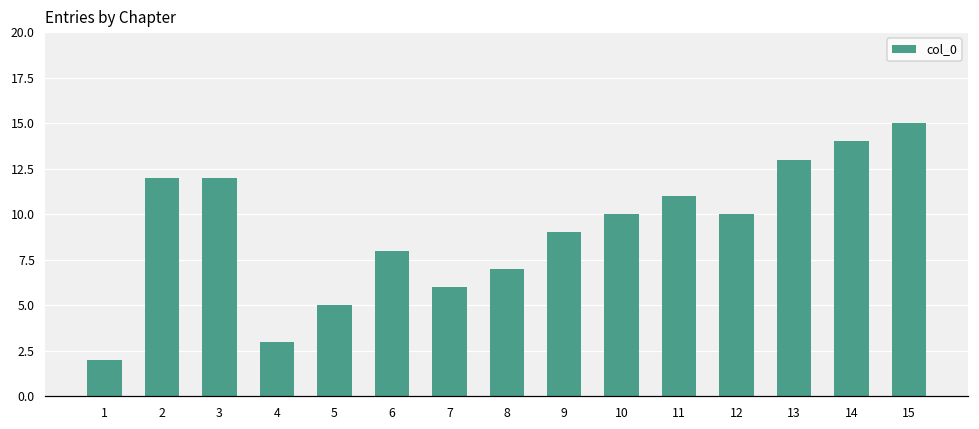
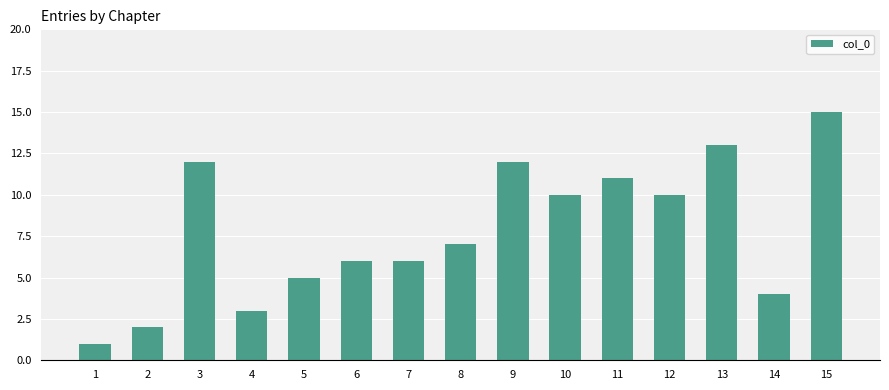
1: 2 -> 1
2: 12 -> 2
6: 8 -> 6
9: 9 -> 12
14: 14 -> 4
